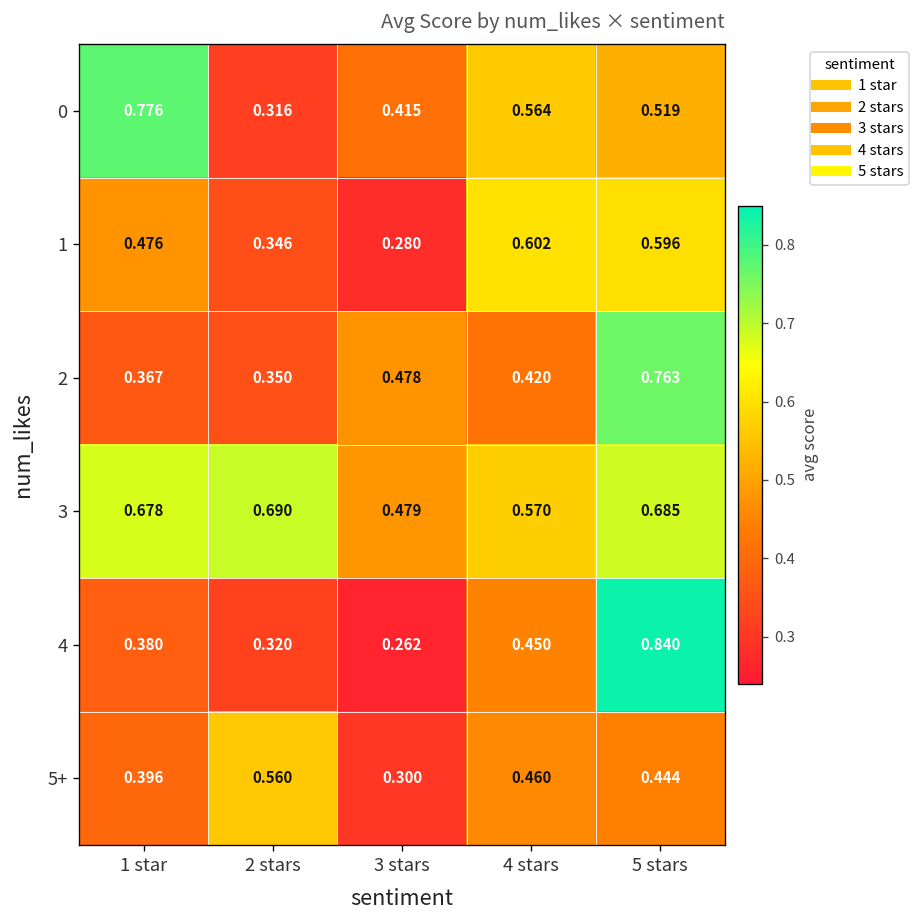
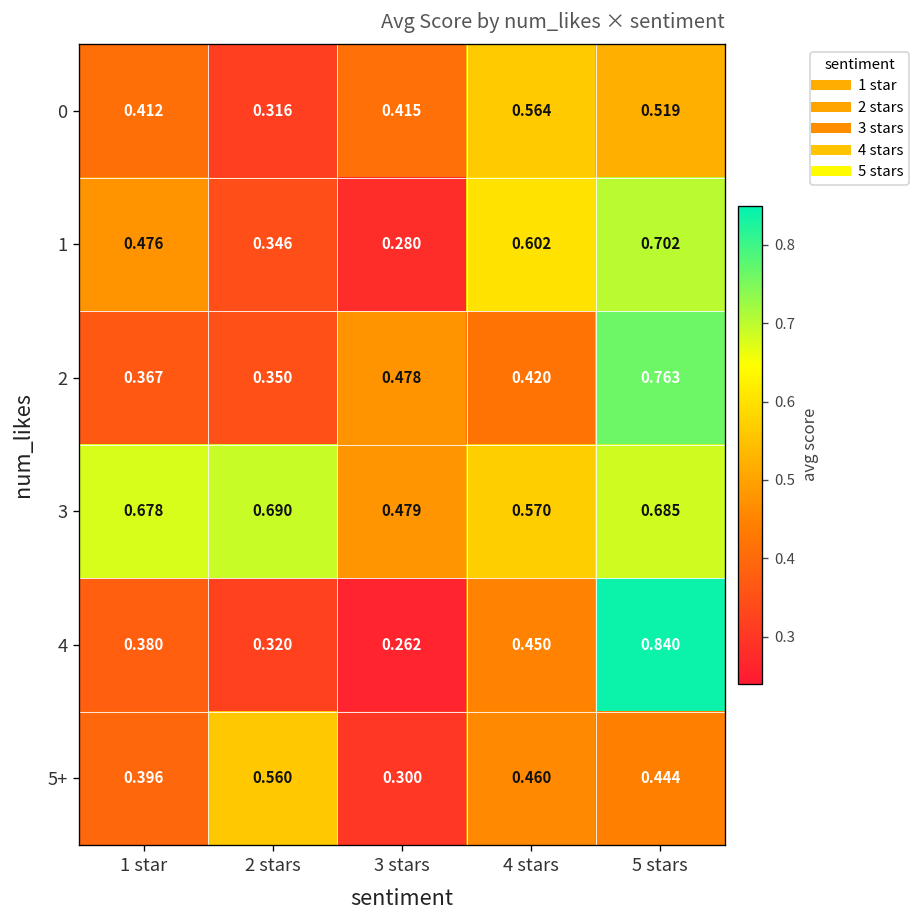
0, 1 star: 0.776 -> 0.412
1, 5 stars: 0.596 -> 0.702
